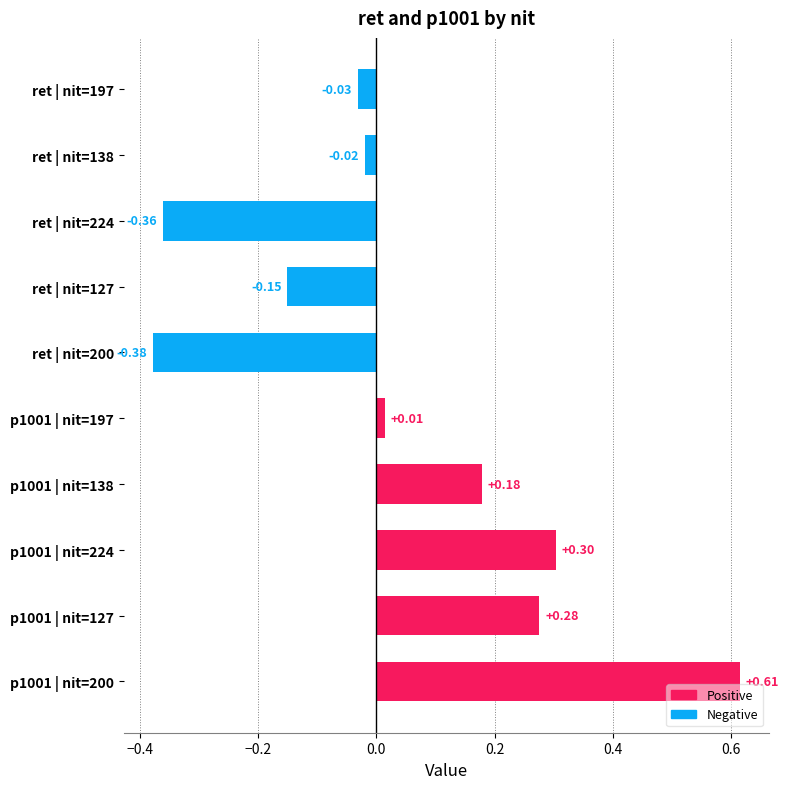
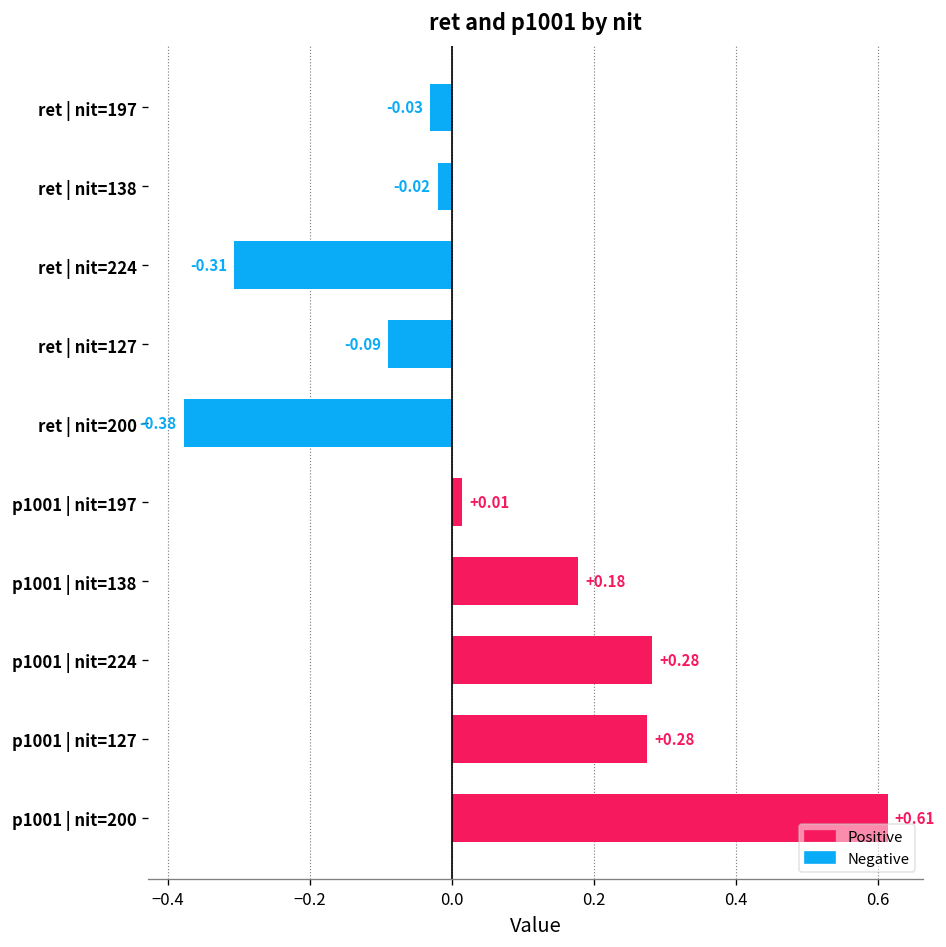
ret | nit=224: -0.36 -> -0.31
ret | nit=127: -0.15 -> -0.09
p1001 | nit=224: +0.30 -> +0.28
